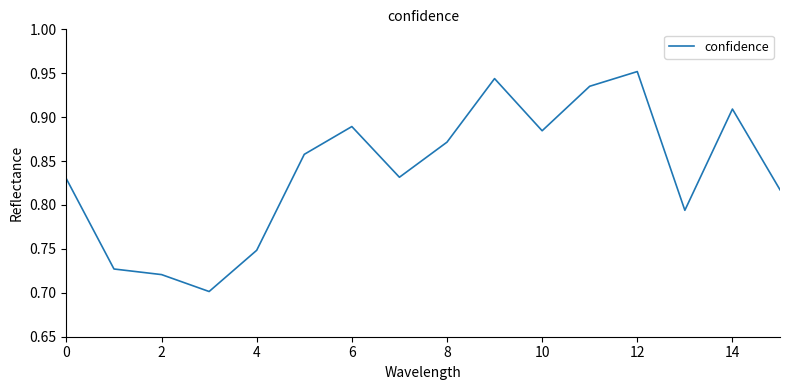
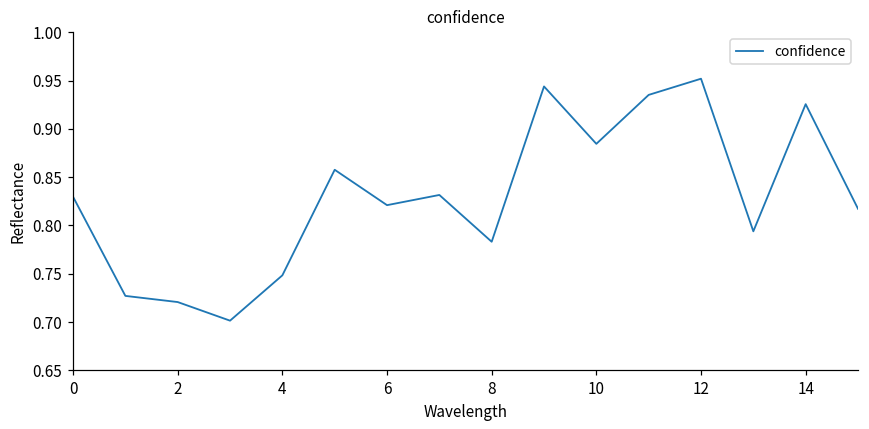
6: 0.89 -> 0.82
8: 0.87 -> 0.78
14: 0.91 -> 0.93
